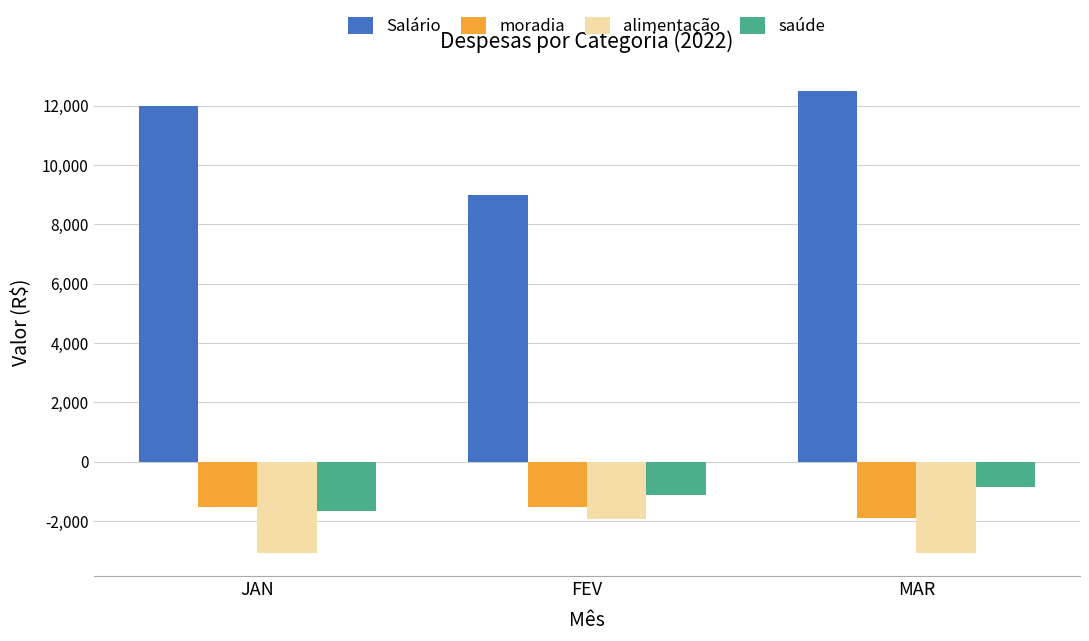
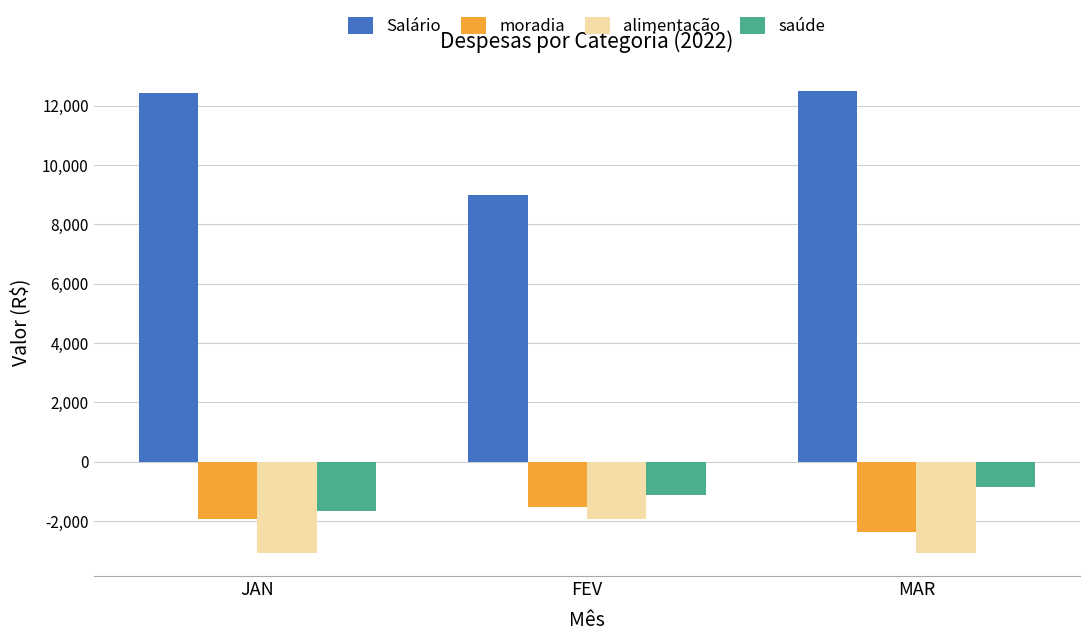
Salário, JAN: 12,000 -> 12,400
moradia, JAN: -1,500 -> -1,900
moradia, MAR: -1,900 -> -2,300
